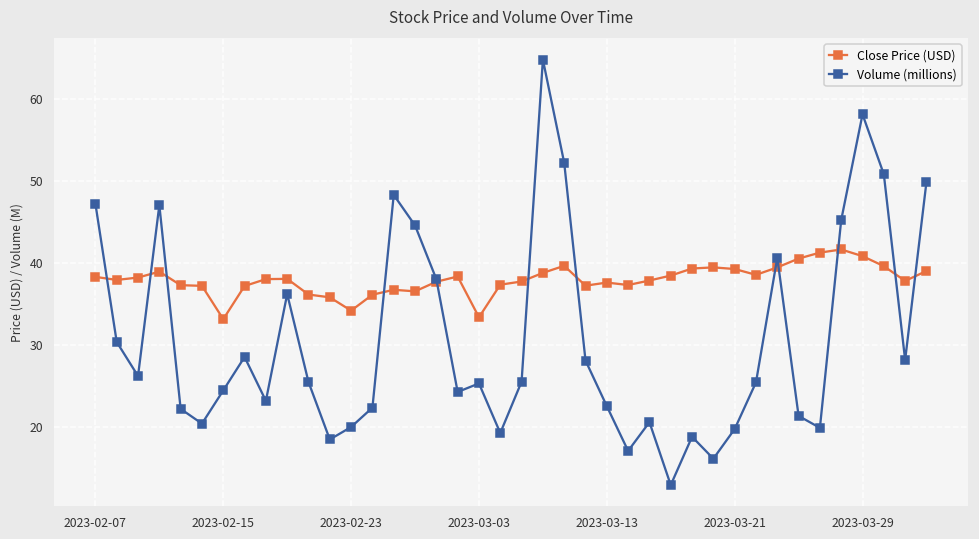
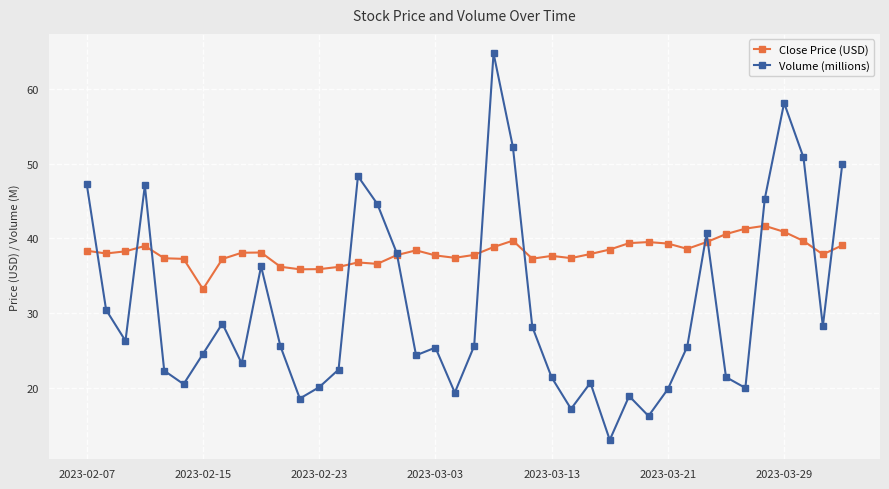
Close Price (USD), 2023-02-23: 34 -> 36
Close Price (USD), 2023-03-03: 33 -> 38
Volume (millions), 2023-03-13: 23 -> 21
